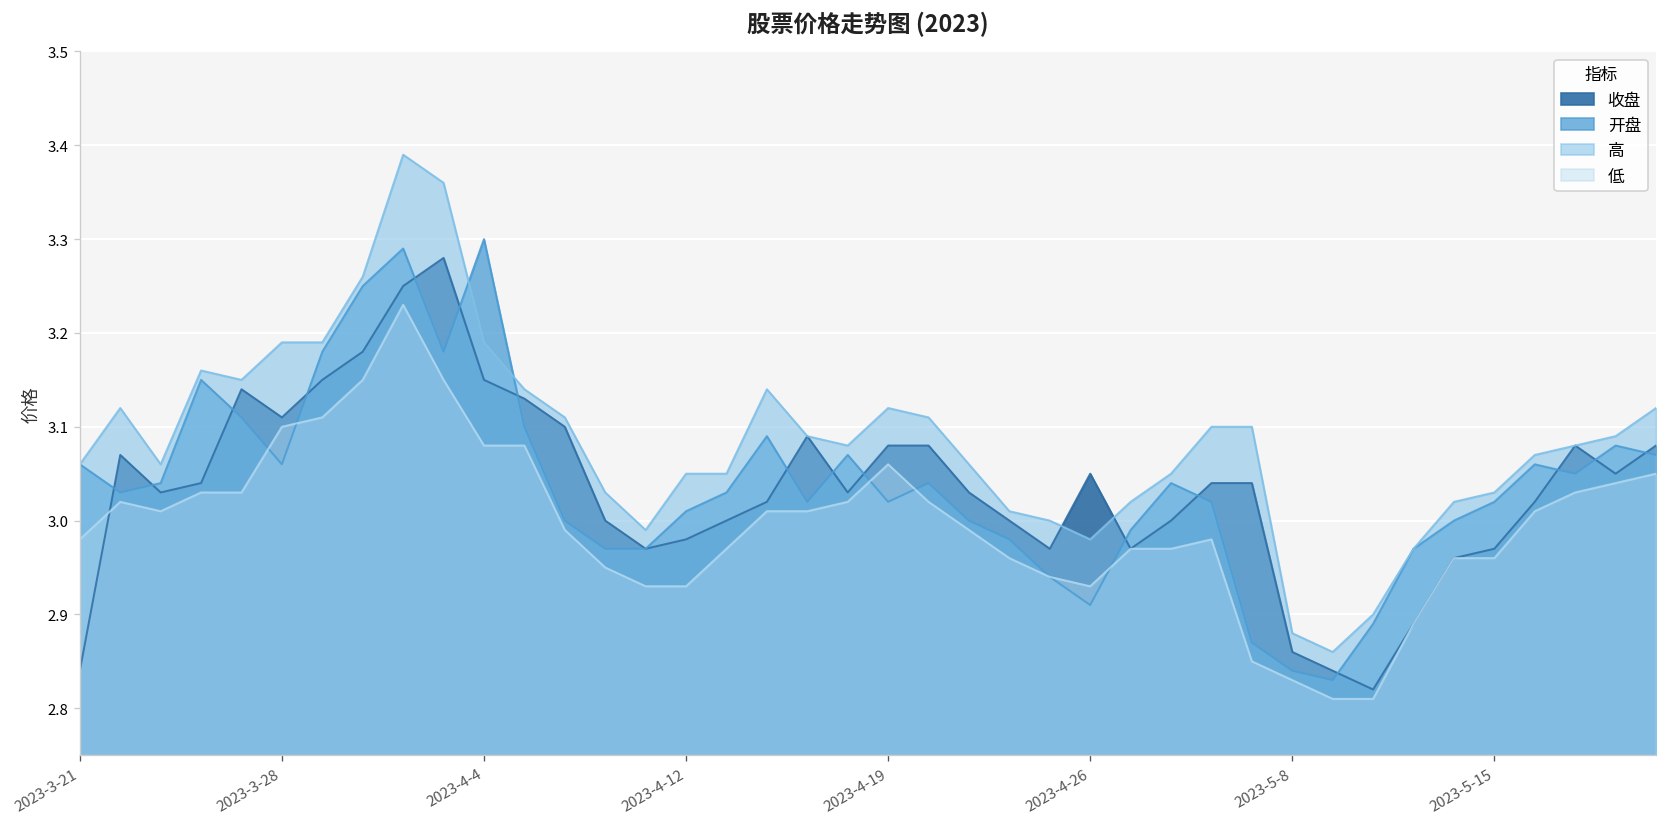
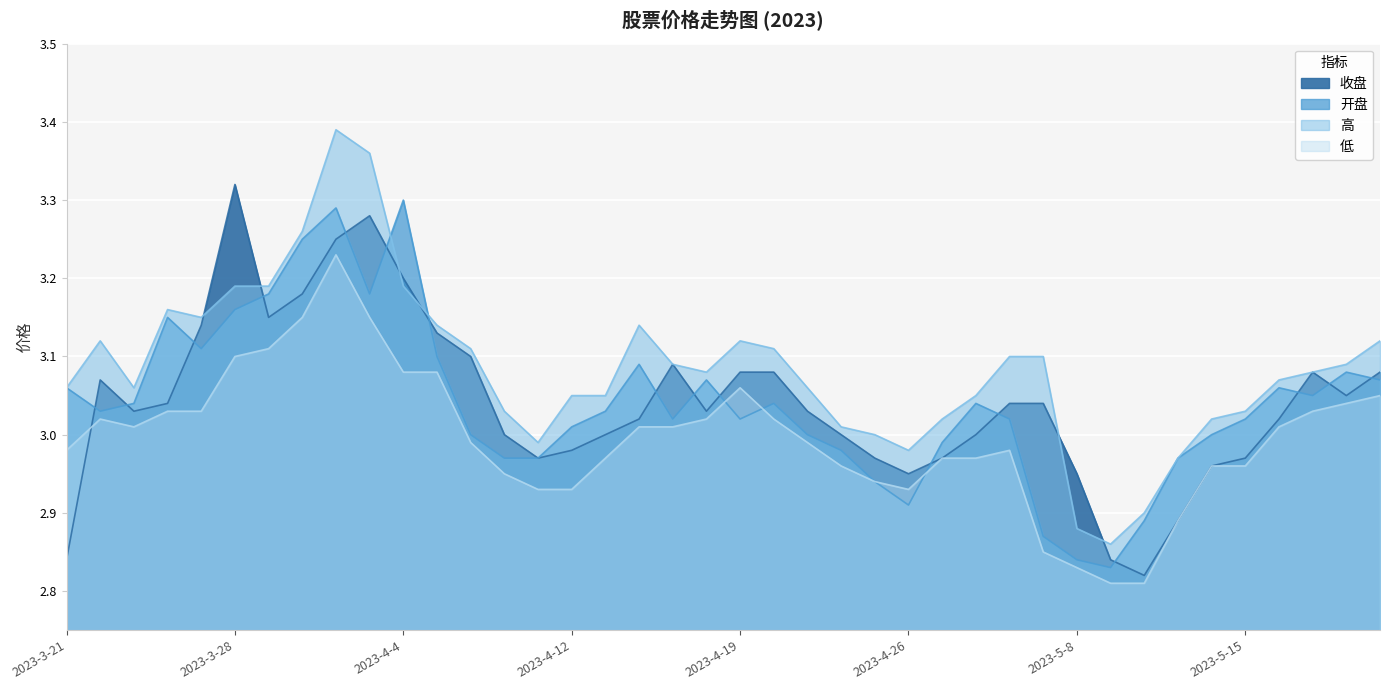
收盘, 2023-3-28: 3.11 -> 3.32
开盘, 2023-3-28: 3.06 -> 3.16
收盘, 2023-4-4: 3.15 -> 3.20
收盘, 2023-4-26: 3.05 -> 2.95
收盘, 2023-5-8: 2.86 -> 2.95
